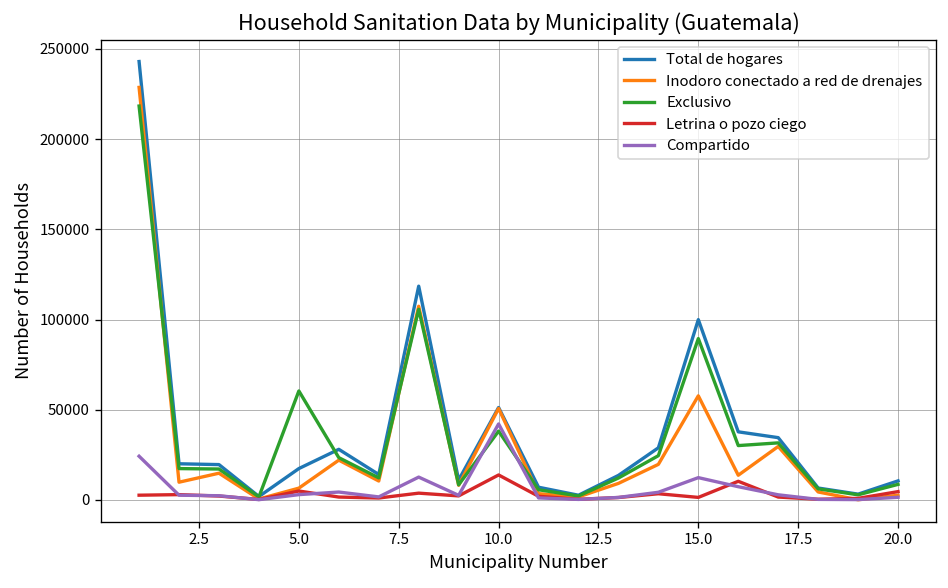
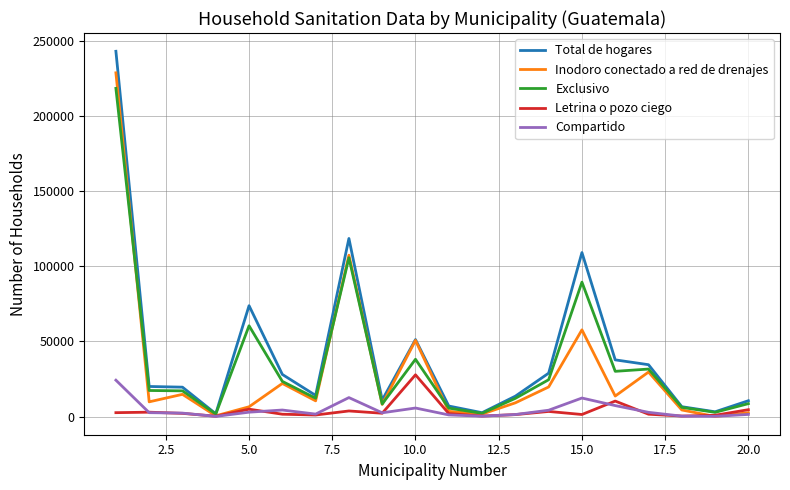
Total de hogares, 5.0: 17000 -> 74000
Letrina o pozo ciego, 10.0: 14000 -> 28000
Compartido, 10.0: 42000 -> 6000
Total de hogares, 15.0: 100000 -> 109000
